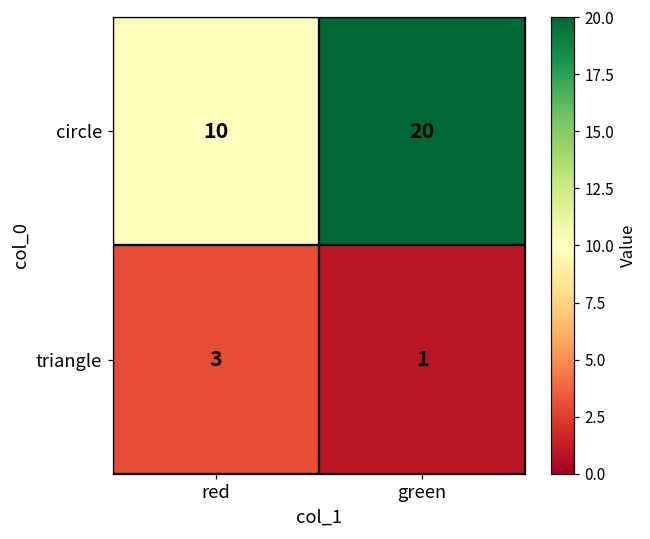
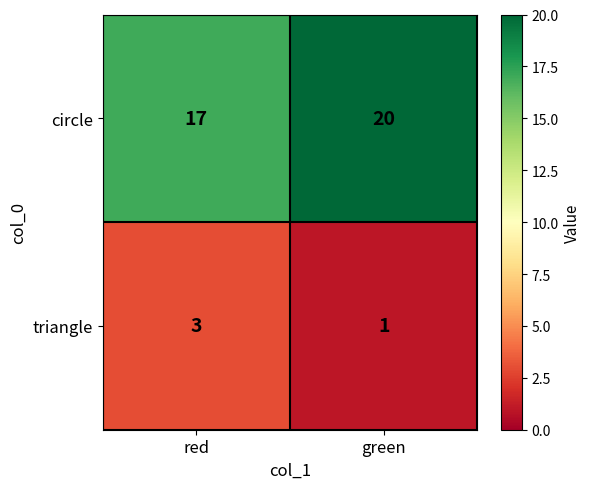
circle, red: 10 -> 17
